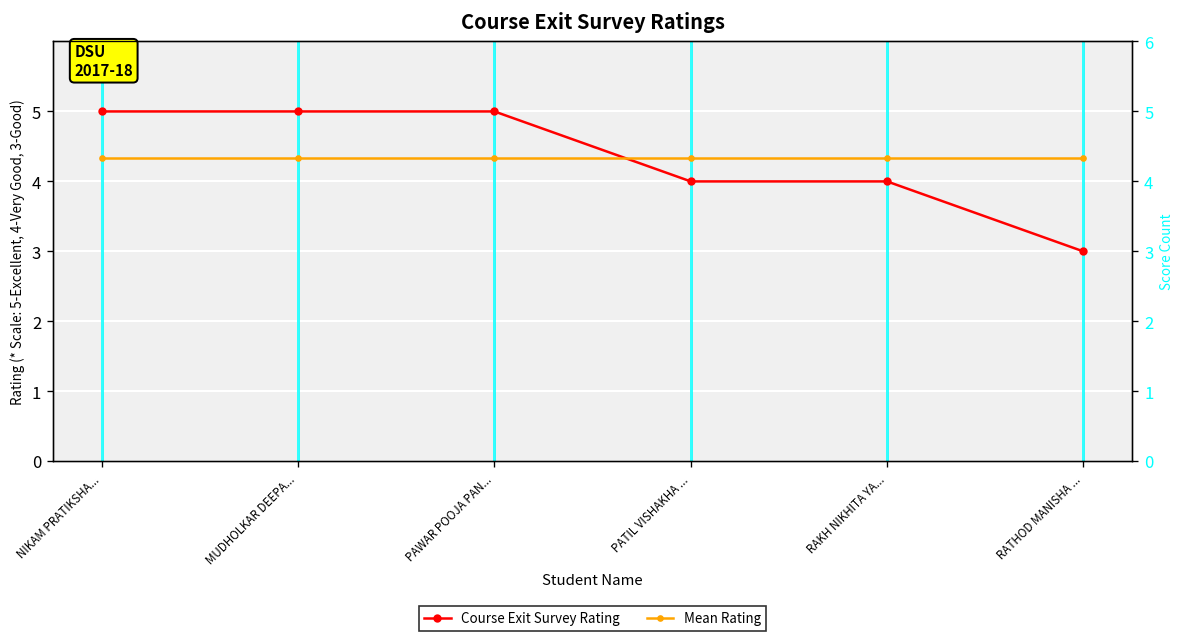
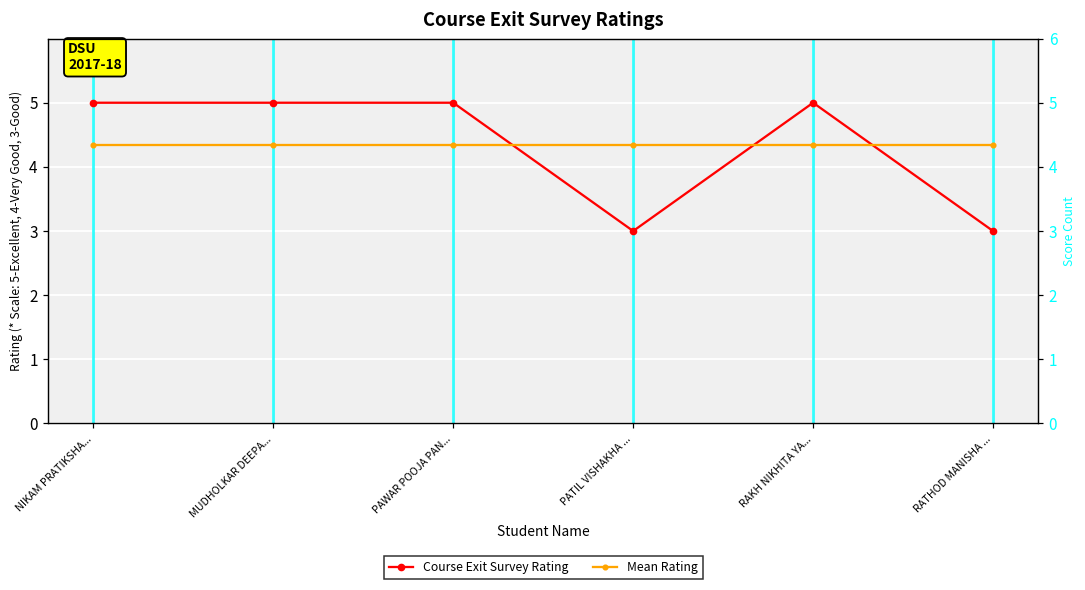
Course Exit Survey Rating, PATIL VISHAKHA ...: 4 -> 3
Course Exit Survey Rating, RAKH NIKHITA YA...: 4 -> 5
